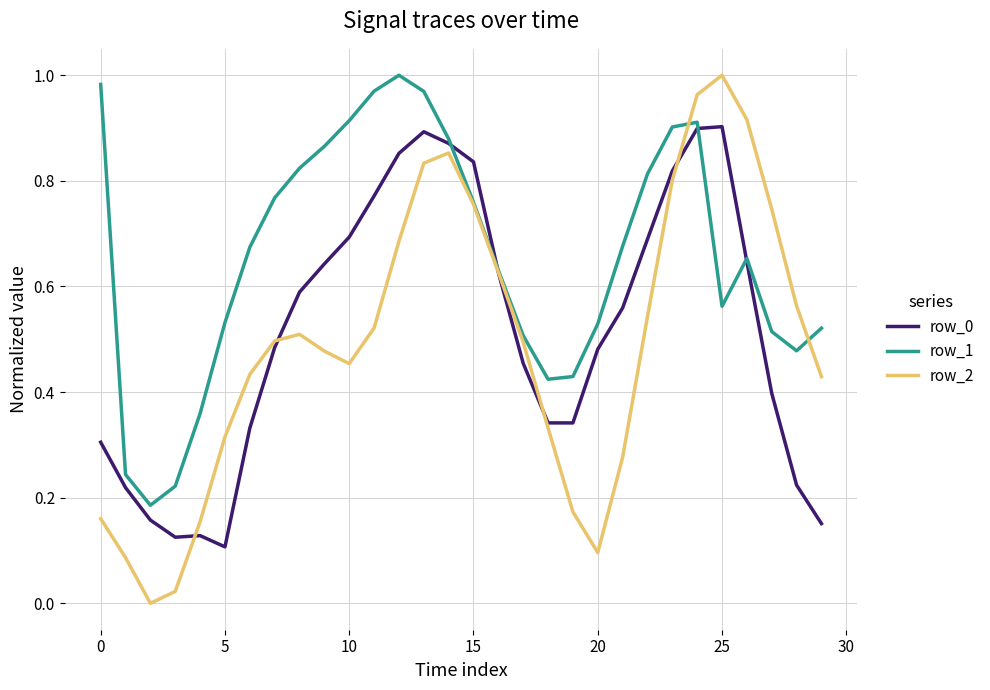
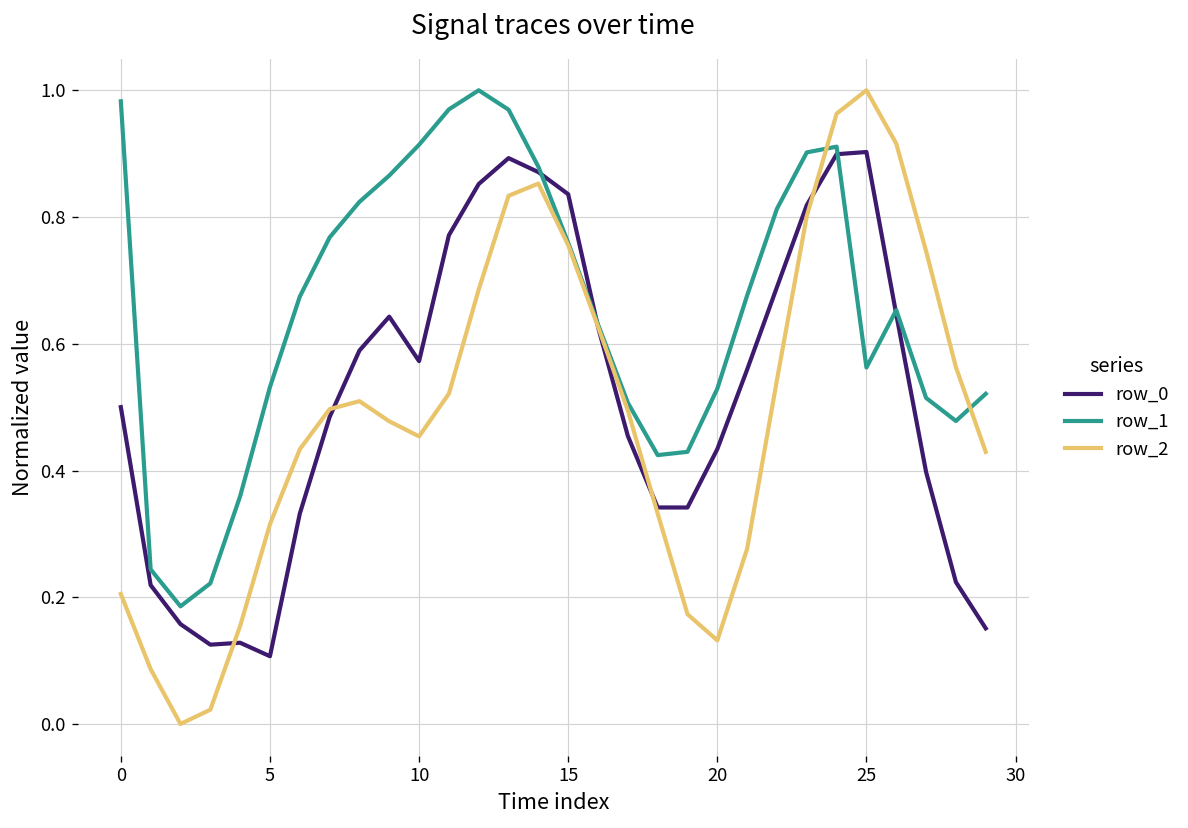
row_0, 0: 0.31 -> 0.50
row_2, 0: 0.16 -> 0.21
row_0, 10: 0.69 -> 0.57
row_0, 20: 0.48 -> 0.43
row_2, 20: 0.10 -> 0.13
